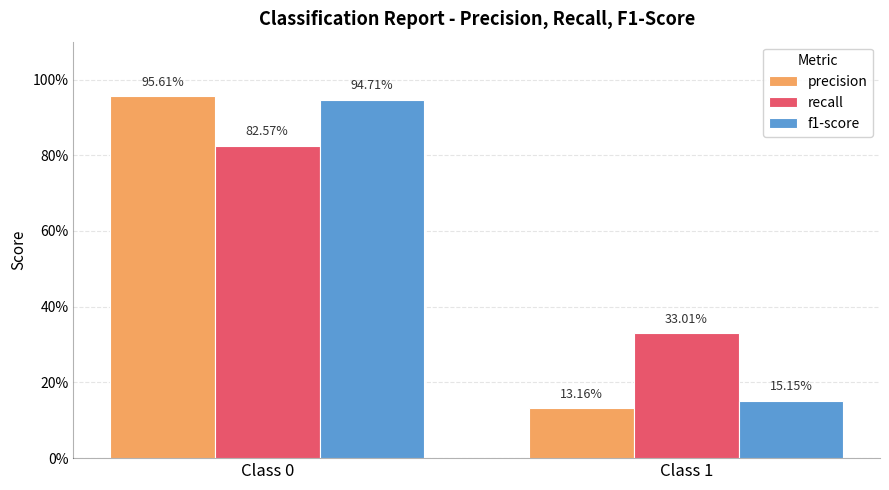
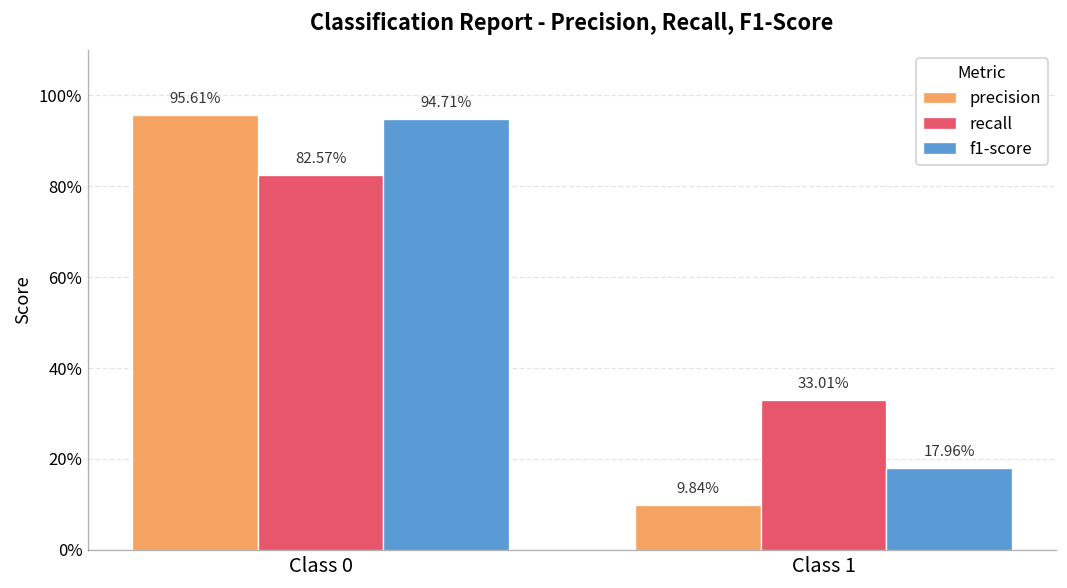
precision, Class 1: 13.16% -> 9.84%
f1-score, Class 1: 15.15% -> 17.96%
